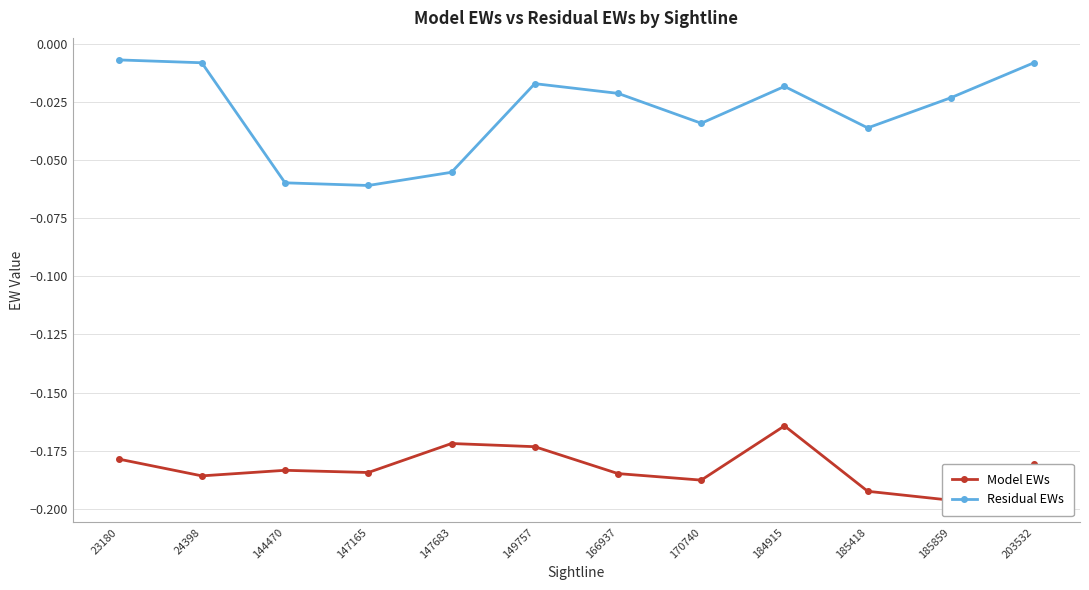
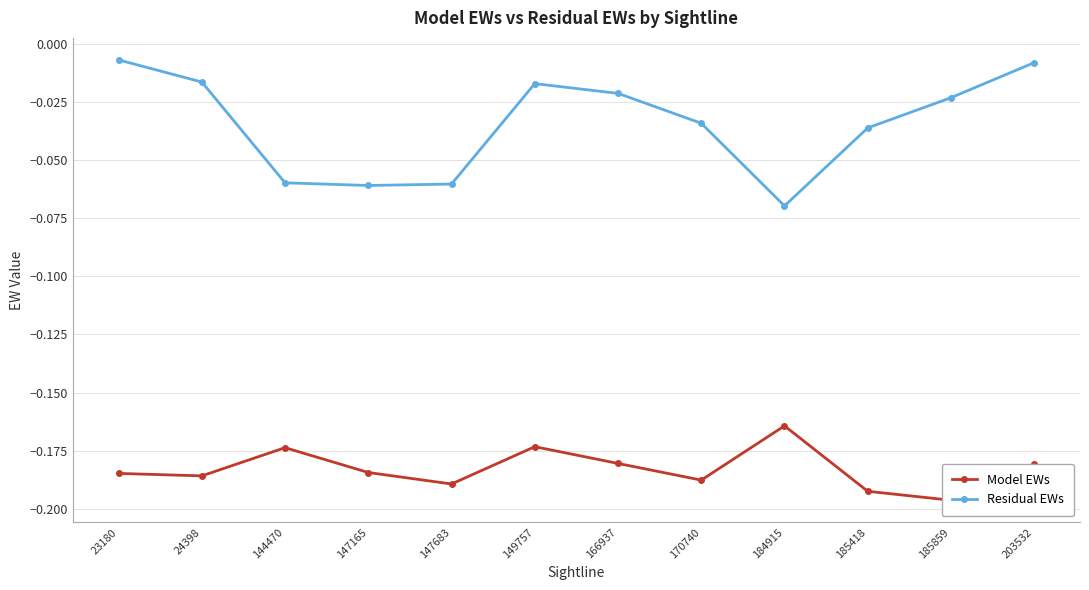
Model EWs, 23180: -0.179 -> -0.185
Residual EWs, 24398: -0.008 -> -0.017
Model EWs, 144470: -0.183 -> -0.174
Model EWs, 147683: -0.172 -> -0.189
Residual EWs, 147683: -0.055 -> -0.060
Model EWs, 166937: -0.185 -> -0.180
Residual EWs, 184915: -0.018 -> -0.070
